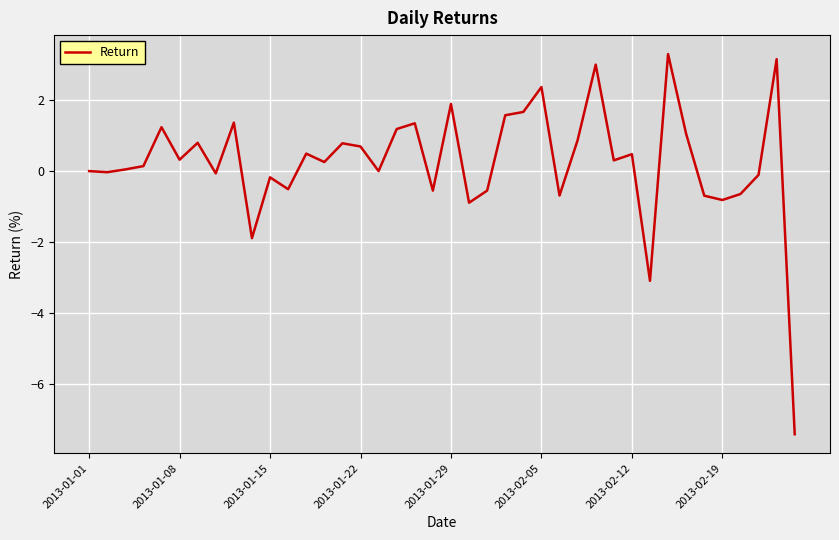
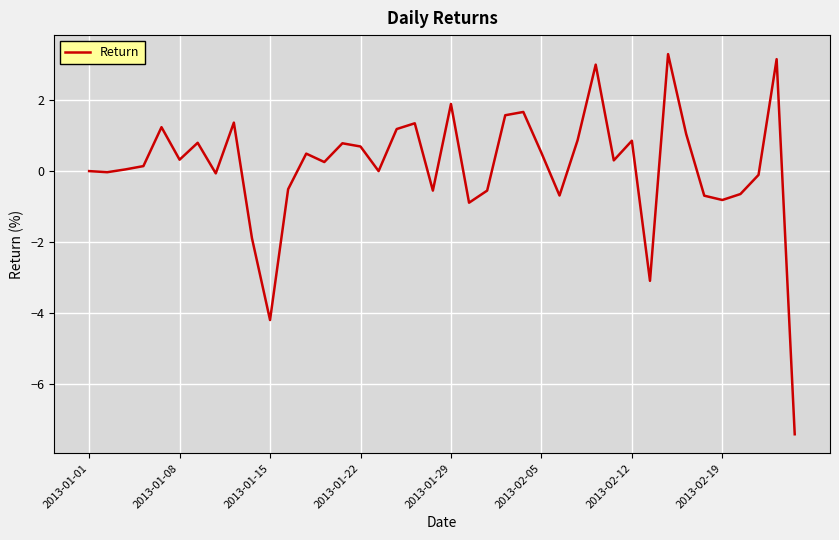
2013-01-15: -0.2 -> -4.2
2013-02-05: 2.4 -> 0.5
2013-02-12: 0.5 -> 0.9
